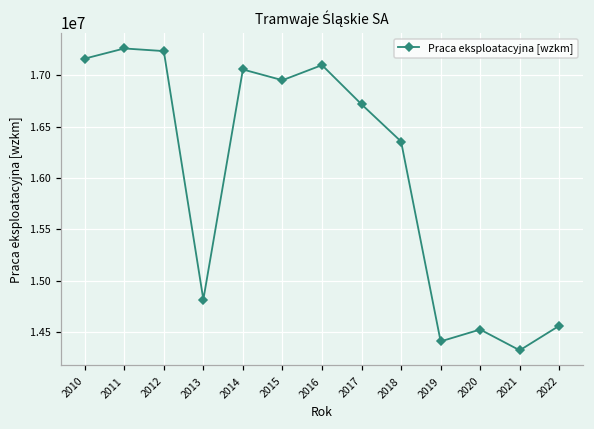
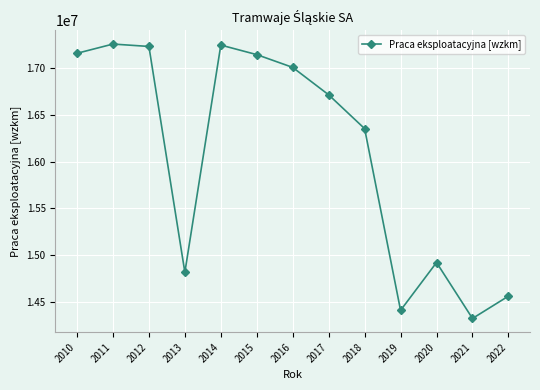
2014: 17100000 -> 17200000
2015: 17000000 -> 17100000
2016: 17100000 -> 17000000
2020: 14500000 -> 14900000
